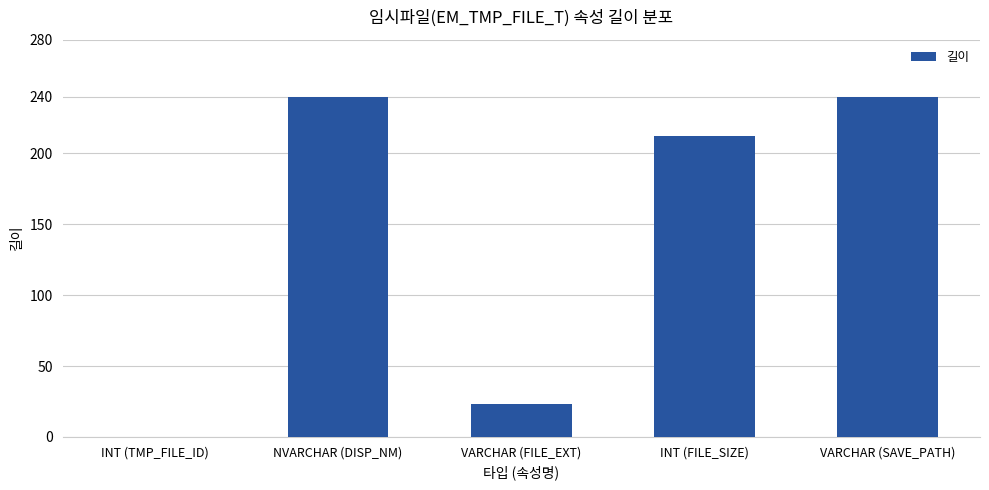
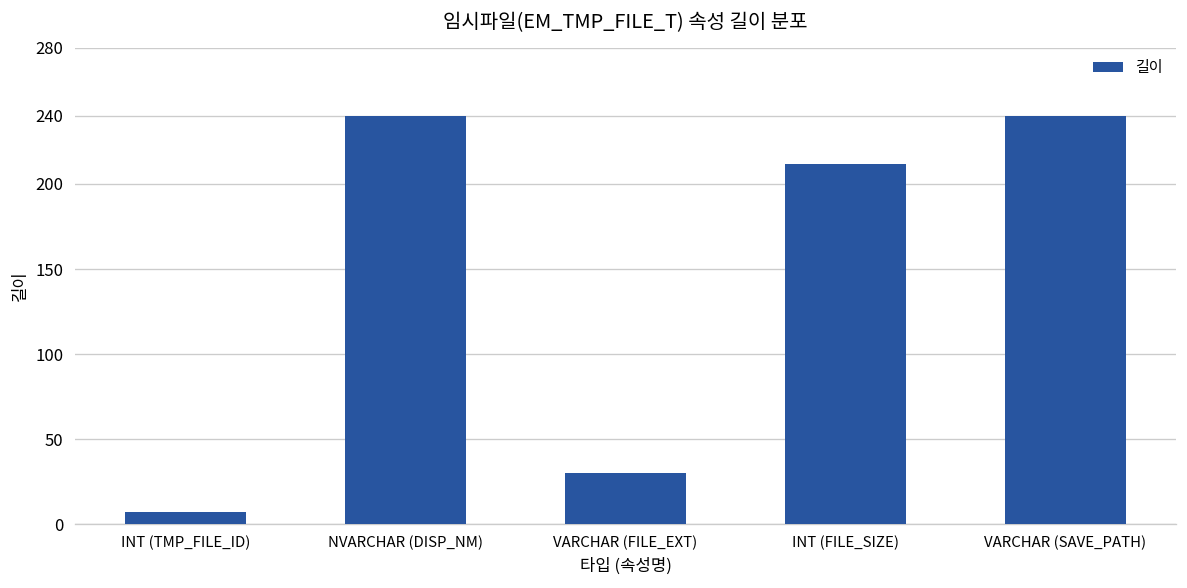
INT (TMP_FILE_ID): 0 -> 7
VARCHAR (FILE_EXT): 23 -> 30
